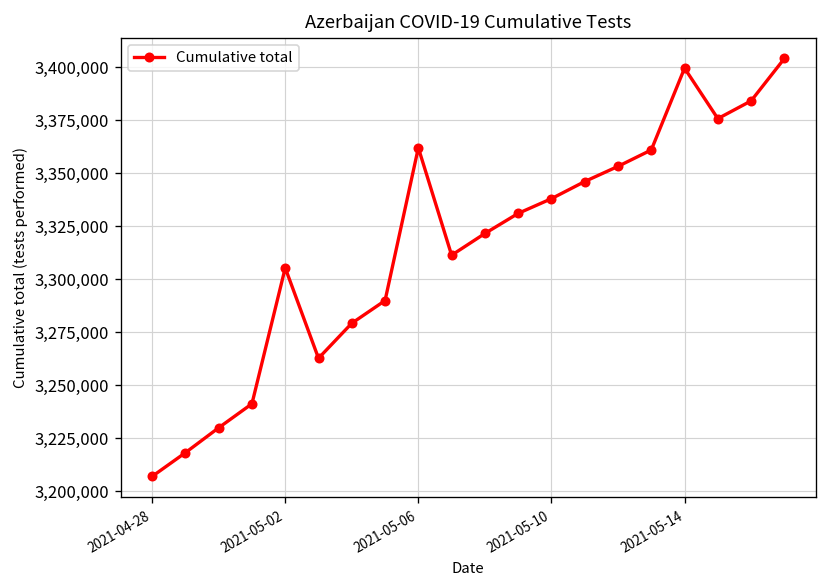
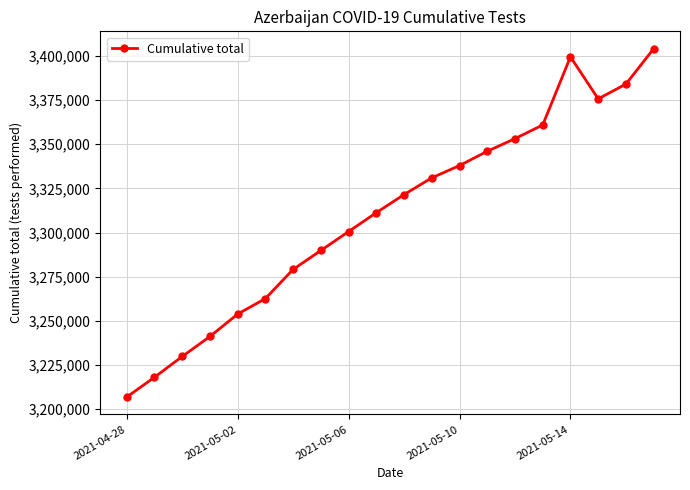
2021-05-02: 3,305,000 -> 3,254,000
2021-05-06: 3,362,000 -> 3,301,000
